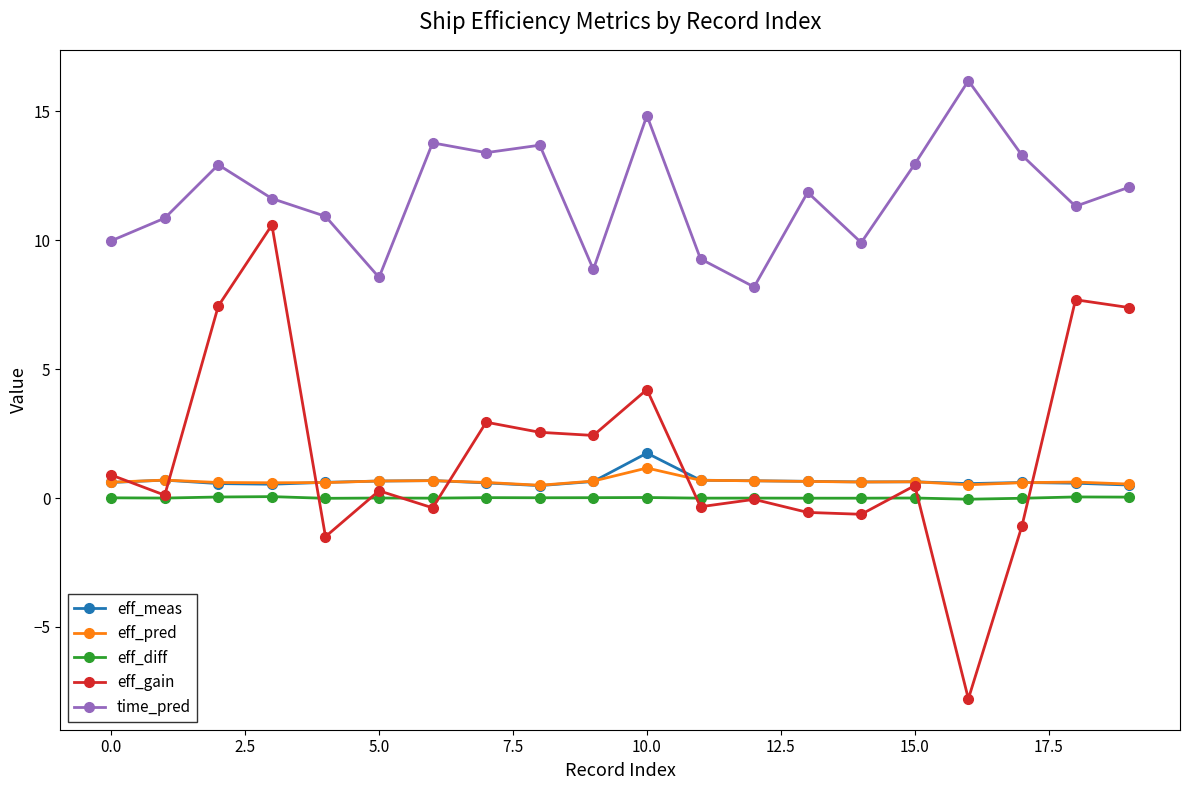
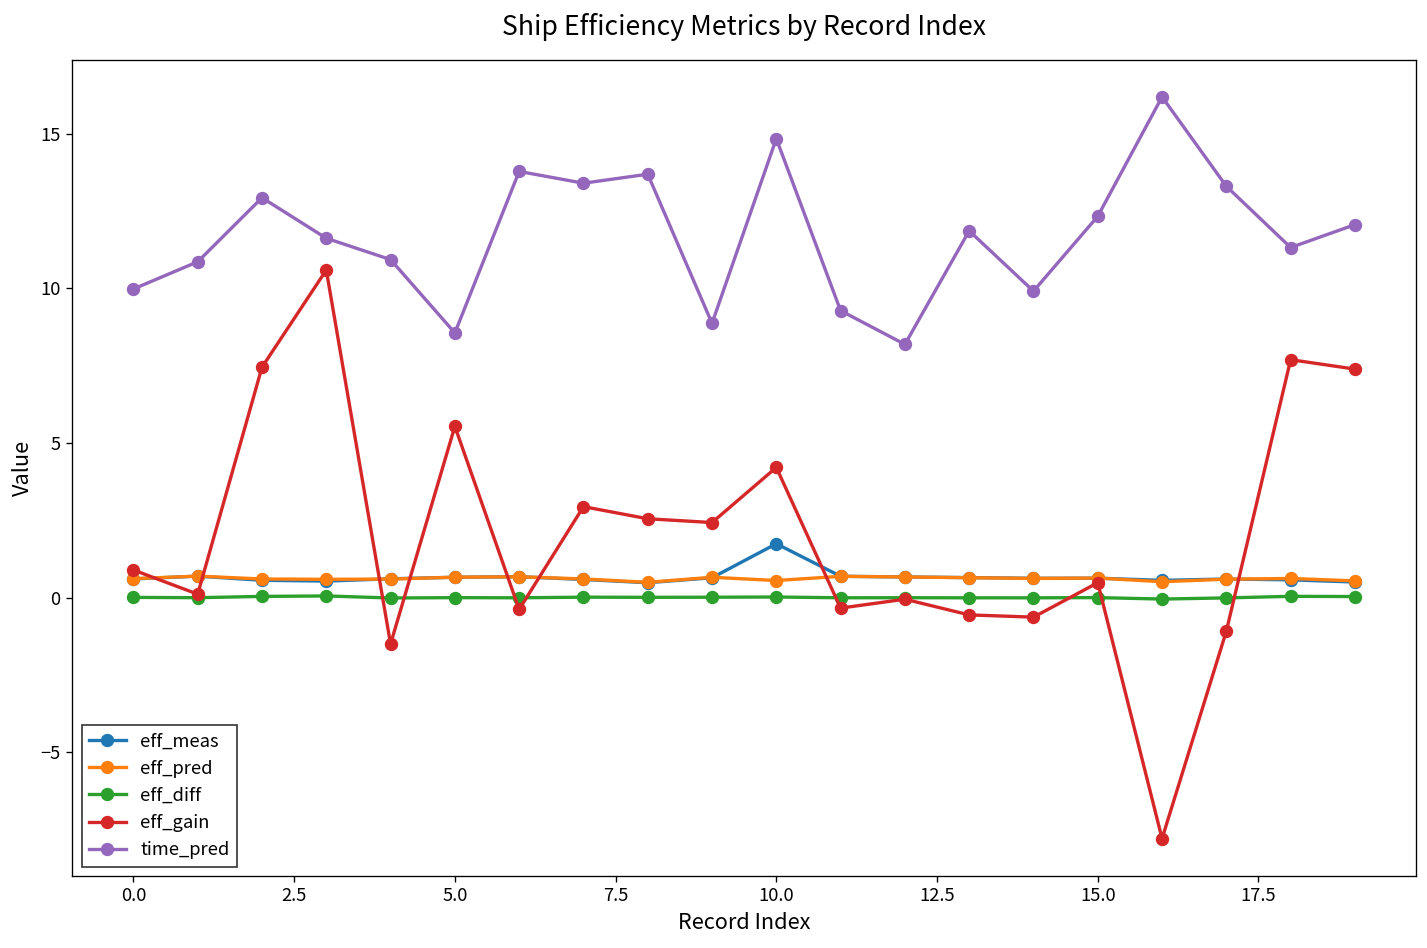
eff_gain, 5.0: 0.3 -> 5.5
eff_pred, 10.0: 1.2 -> 0.6
time_pred, 15.0: 13.0 -> 12.3
